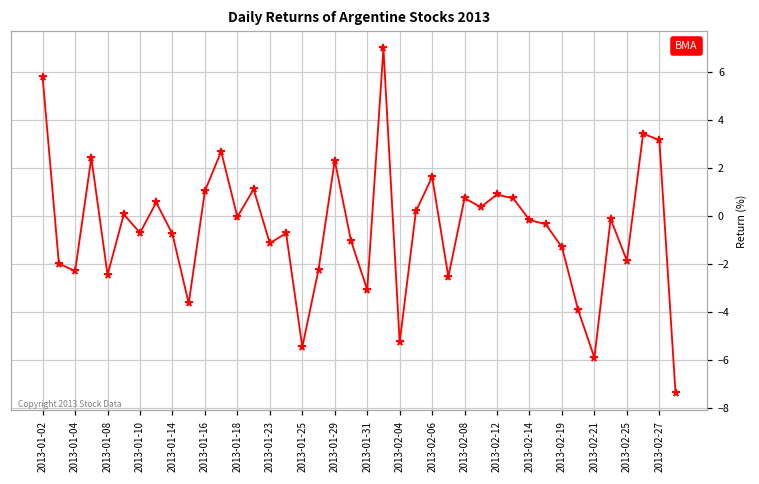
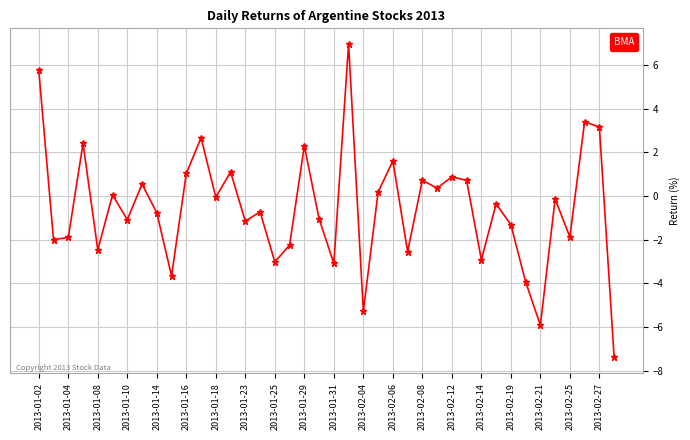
2013-01-04: -2.3 -> -1.9
2013-01-10: -0.7 -> -1.1
2013-01-25: -5.5 -> -3.0
2013-02-14: -0.2 -> -2.9
